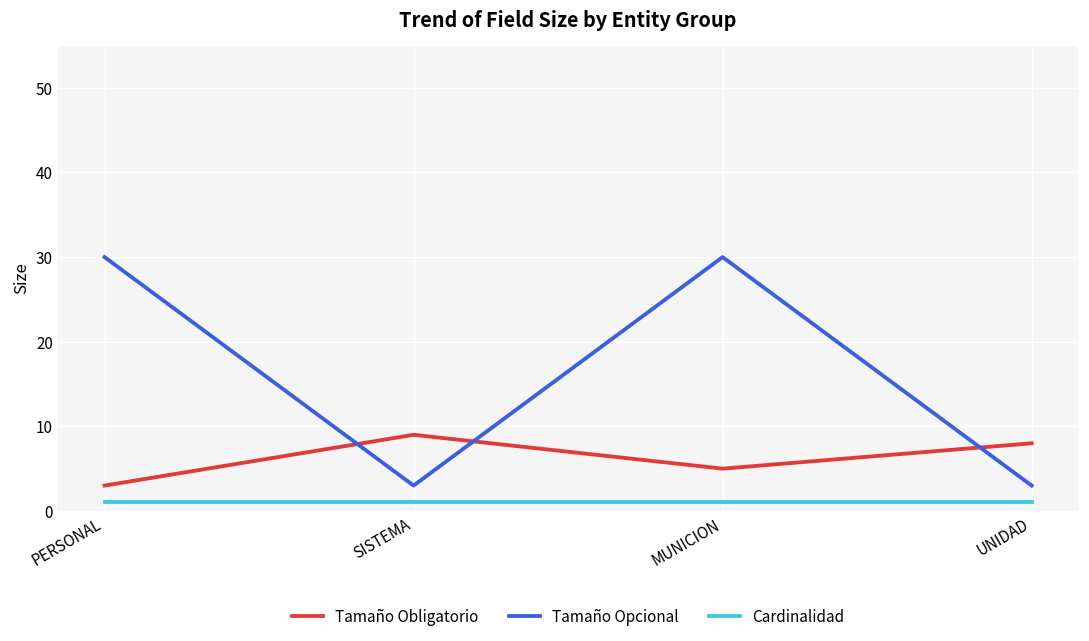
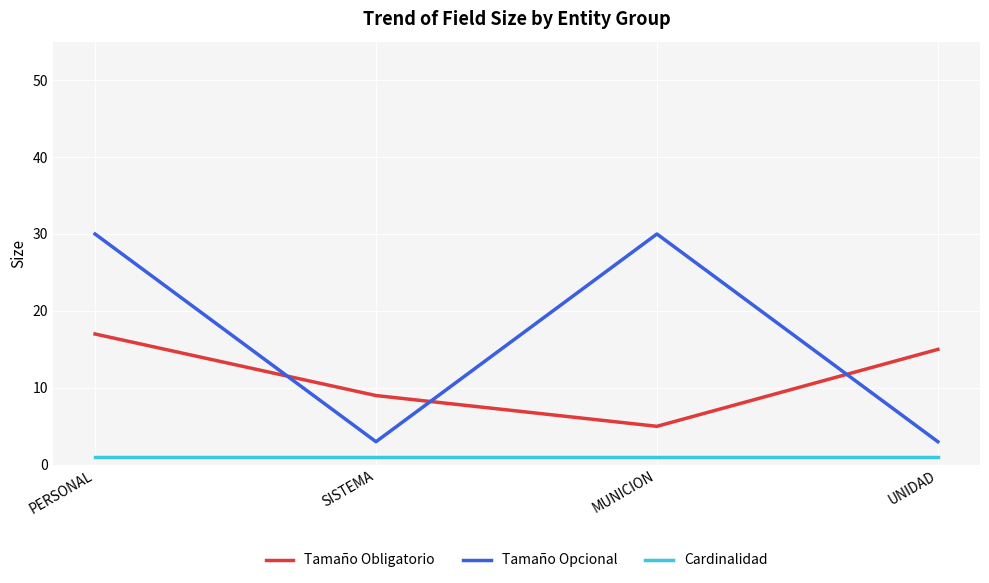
Tamaño Obligatorio, PERSONAL: 3 -> 17
Tamaño Obligatorio, UNIDAD: 8 -> 15
